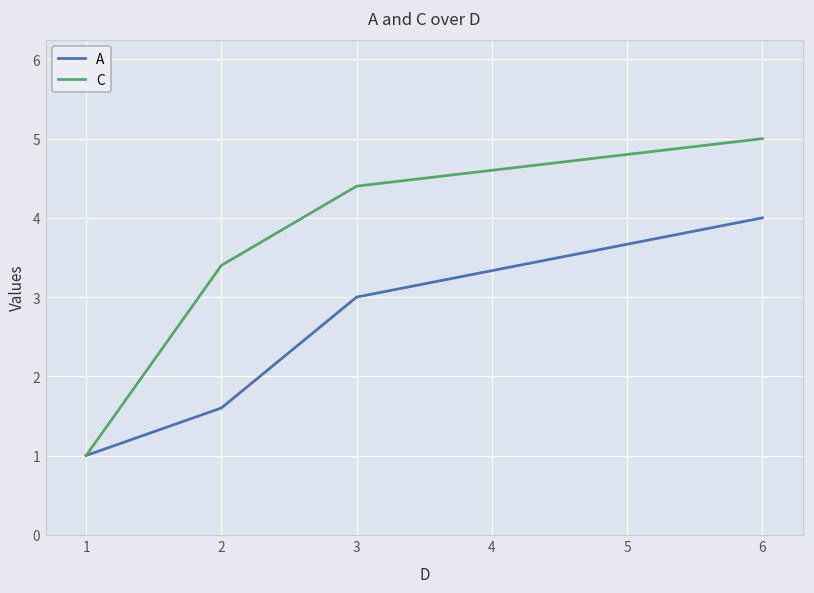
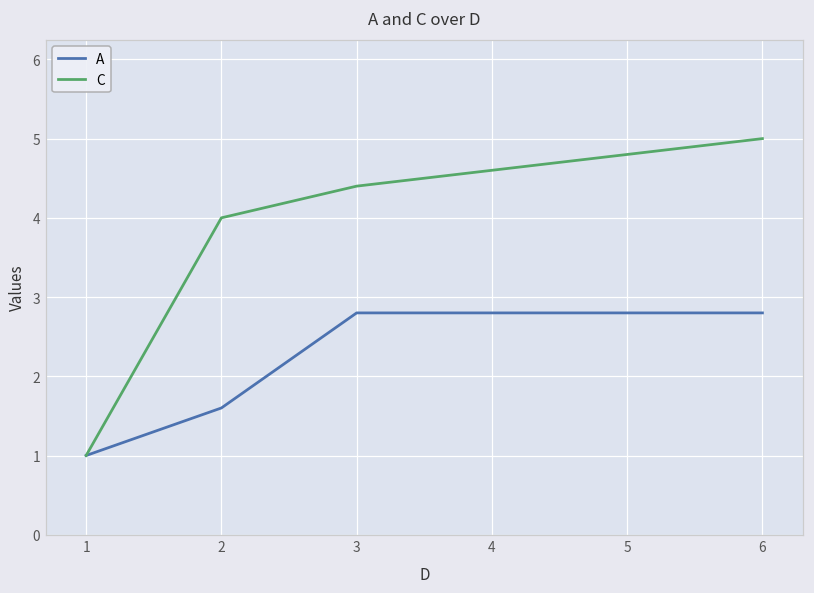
C, 2: 3.4 -> 4.0
A, 3: 3.0 -> 2.8
A, 6: 4.0 -> 2.8
